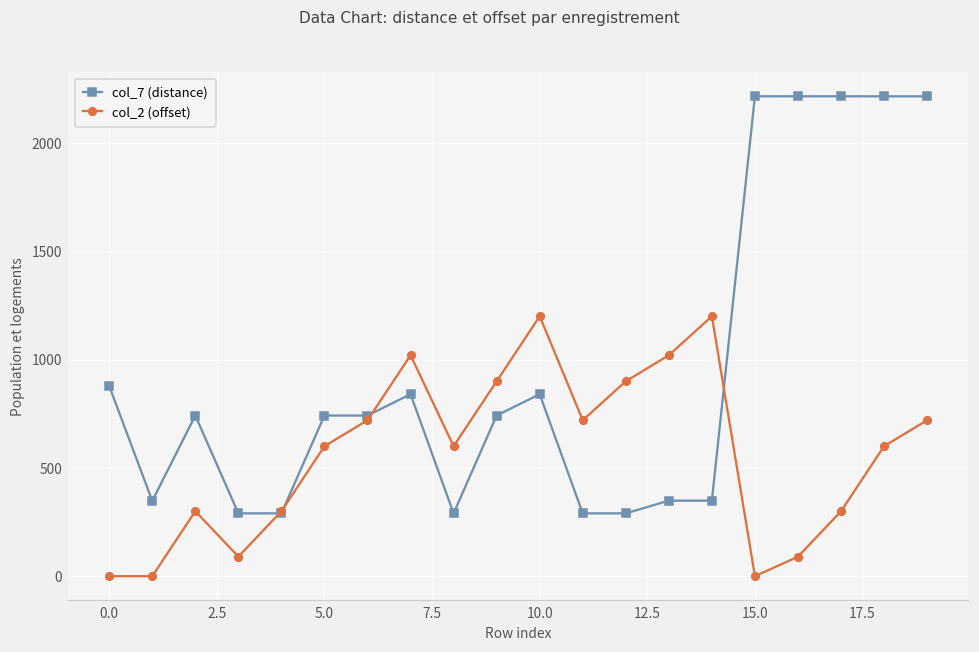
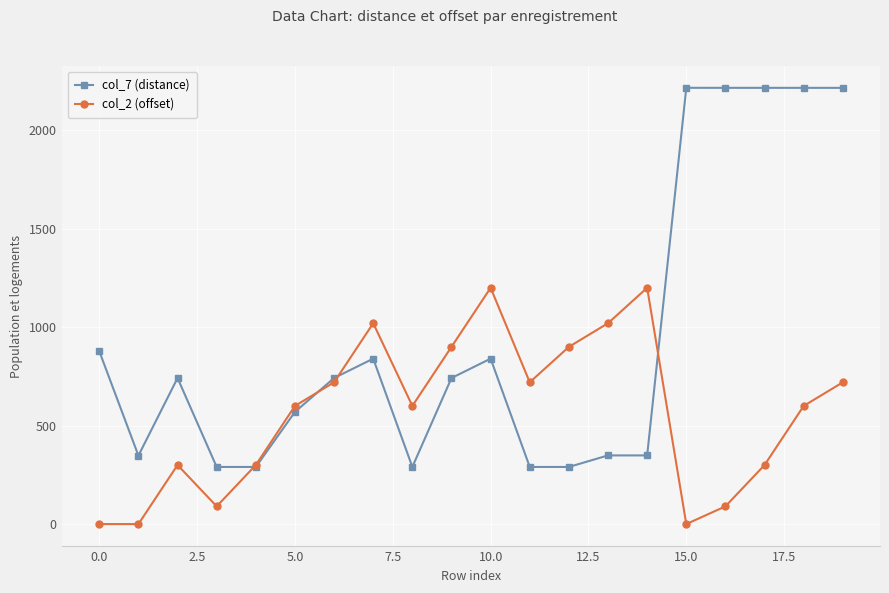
col_7 (distance), 5.0: 740 -> 570
